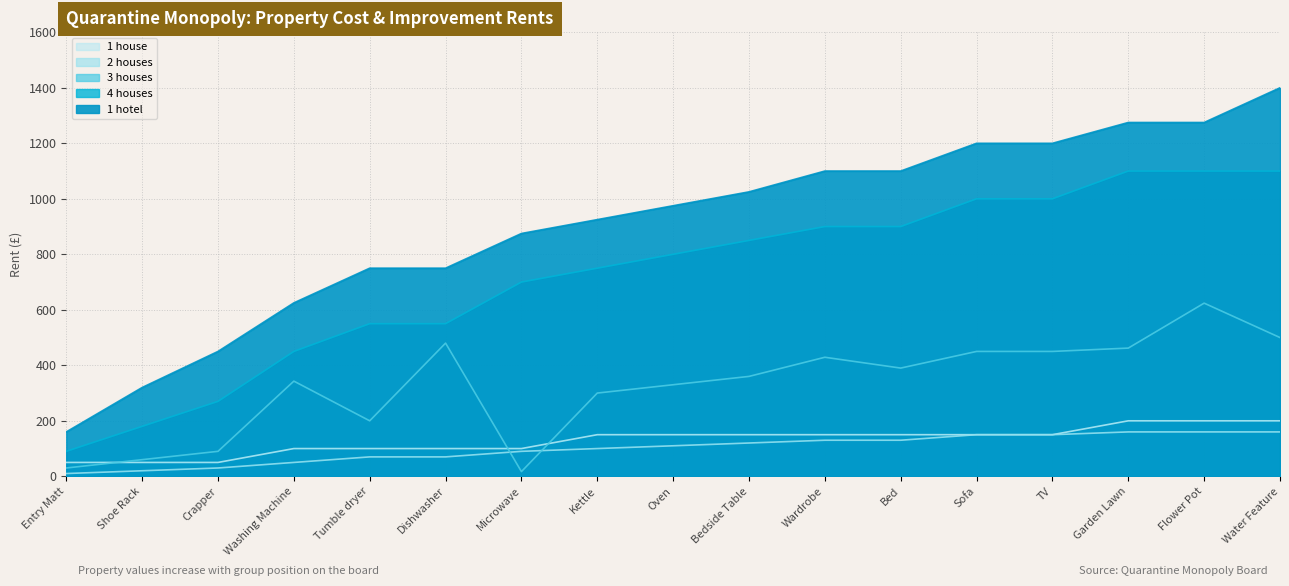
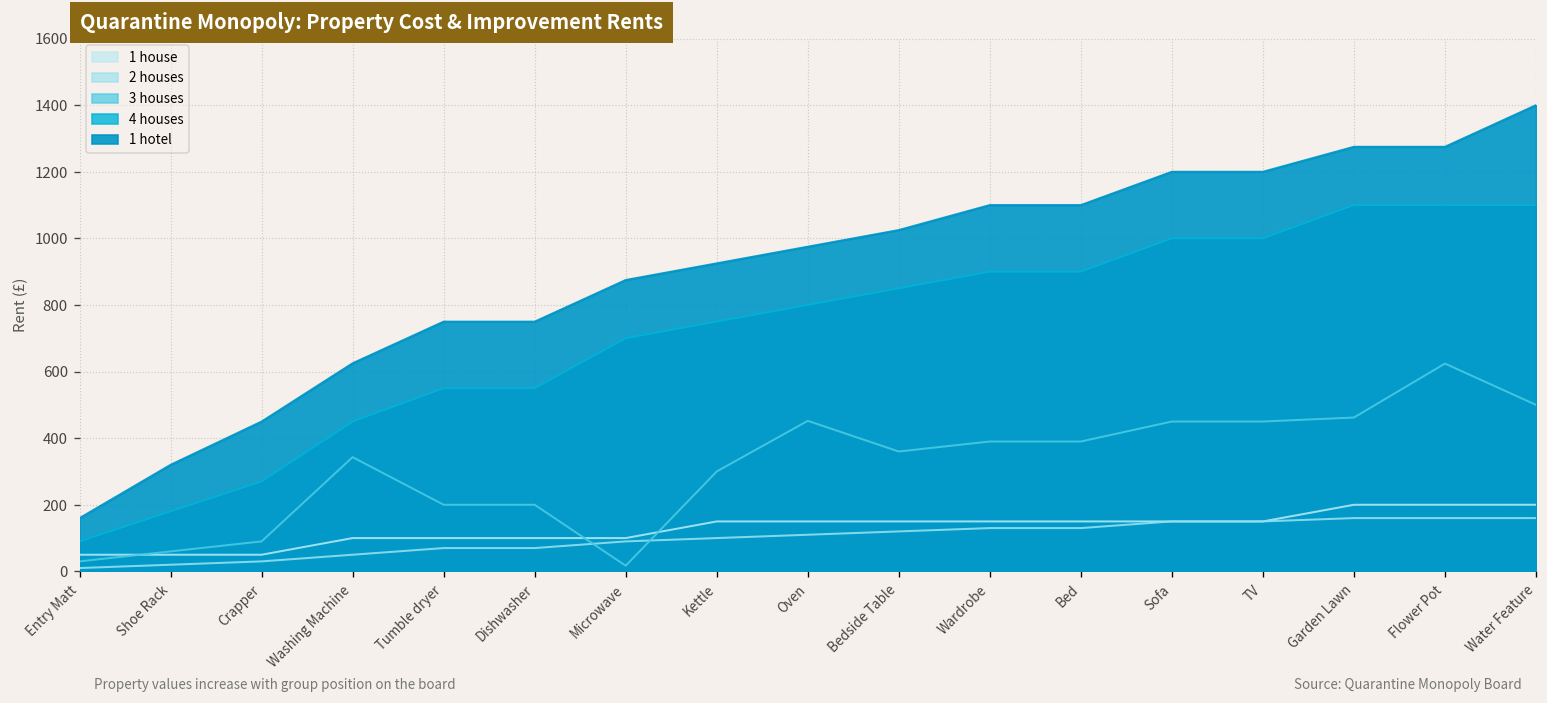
3 houses, Dishwasher: 480 -> 200
3 houses, Oven: 330 -> 450
3 houses, Wardrobe: 430 -> 390
